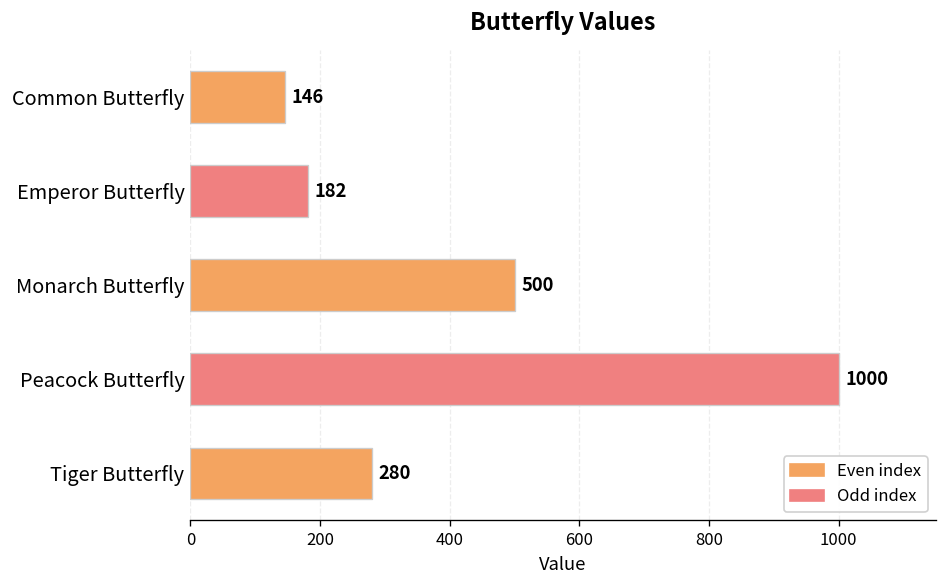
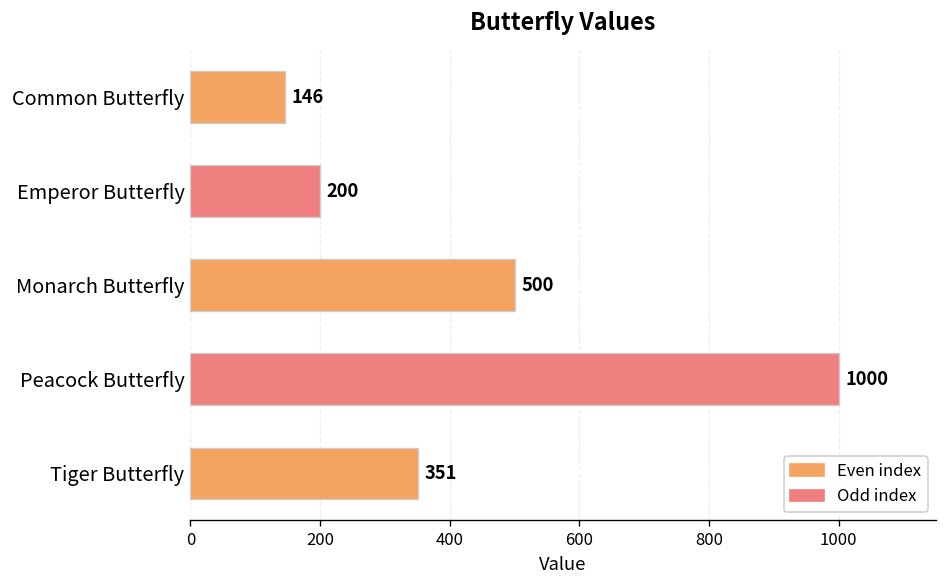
Emperor Butterfly: 182 -> 200
Tiger Butterfly: 280 -> 351
